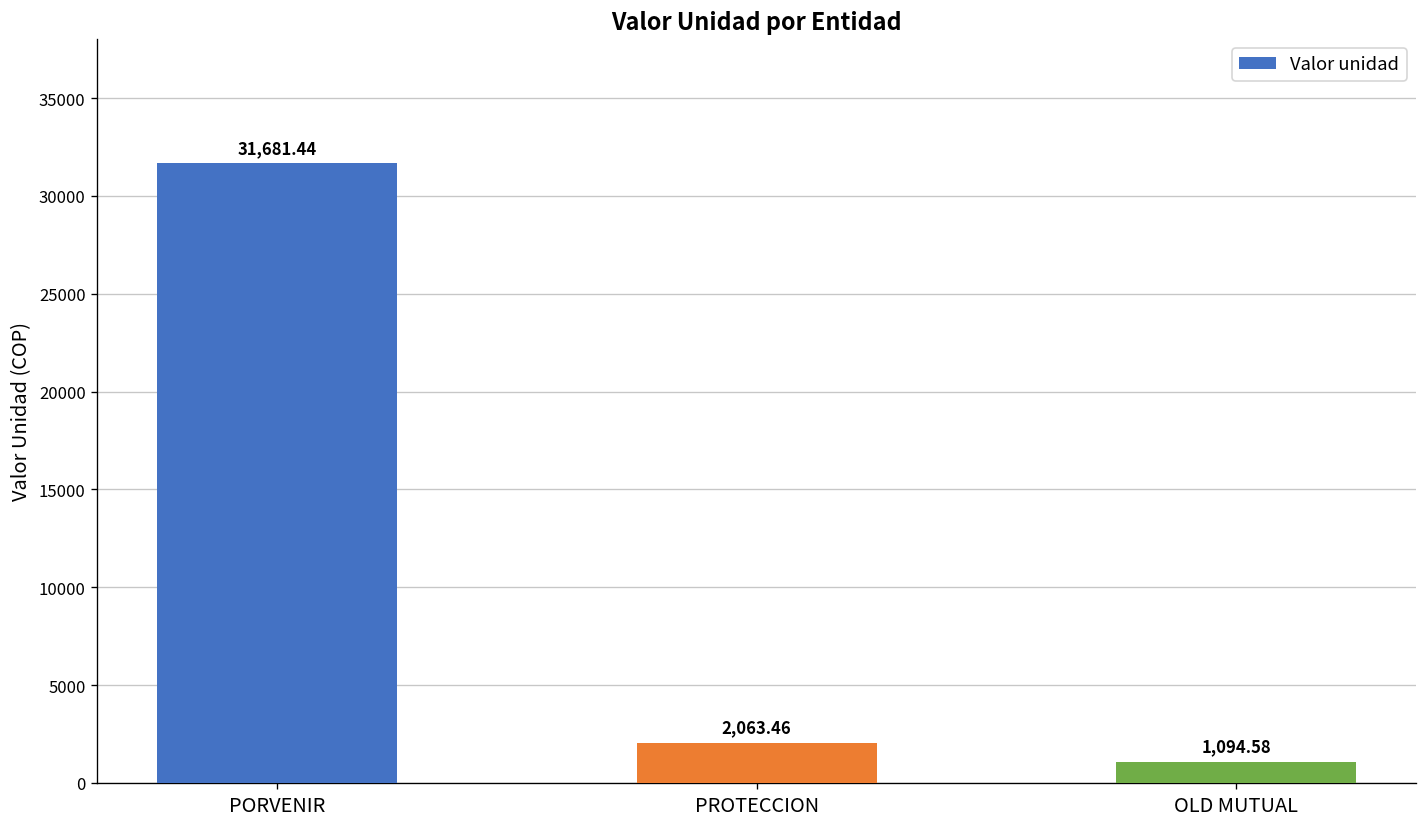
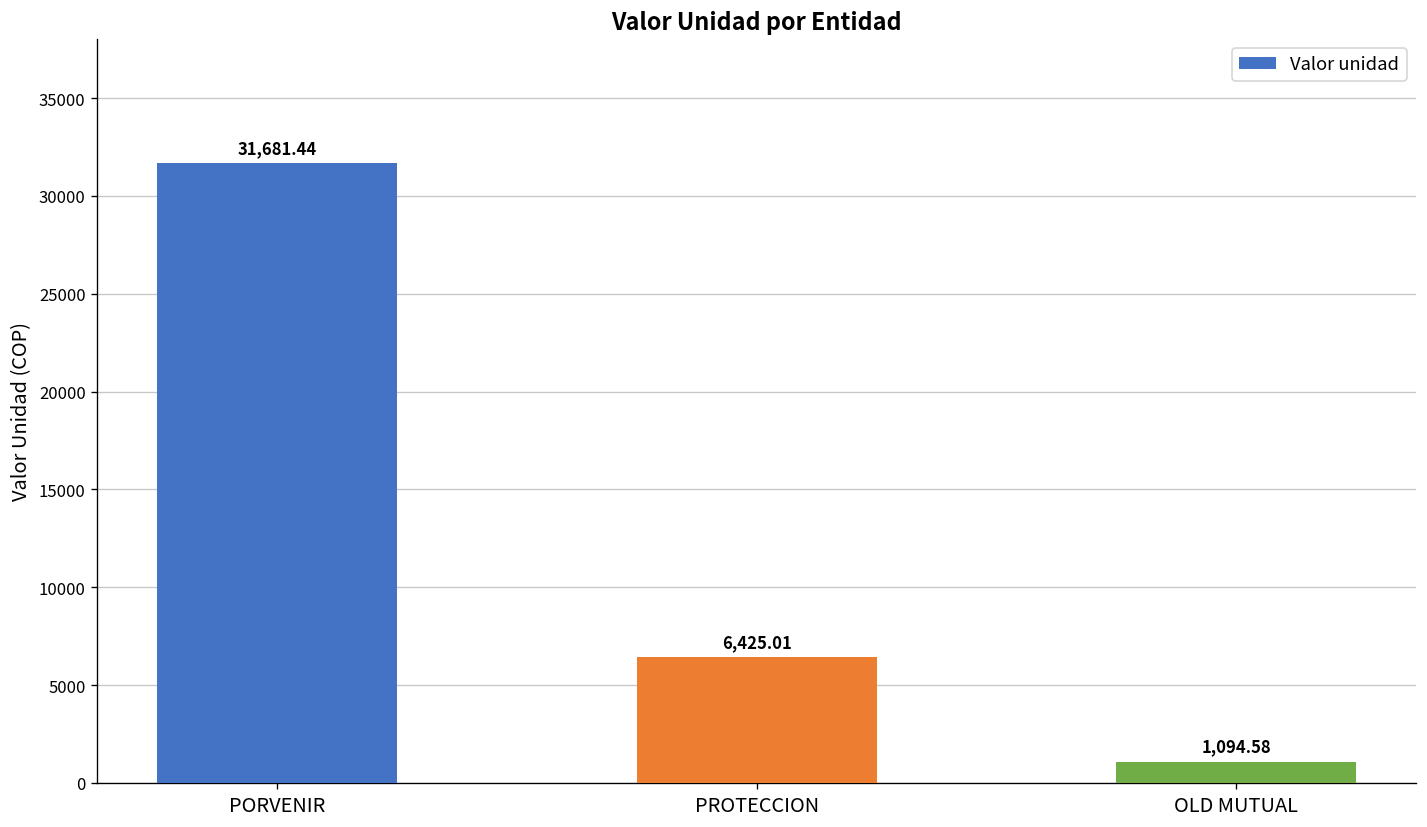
PROTECCION: 2,063.46 -> 6,425.01
